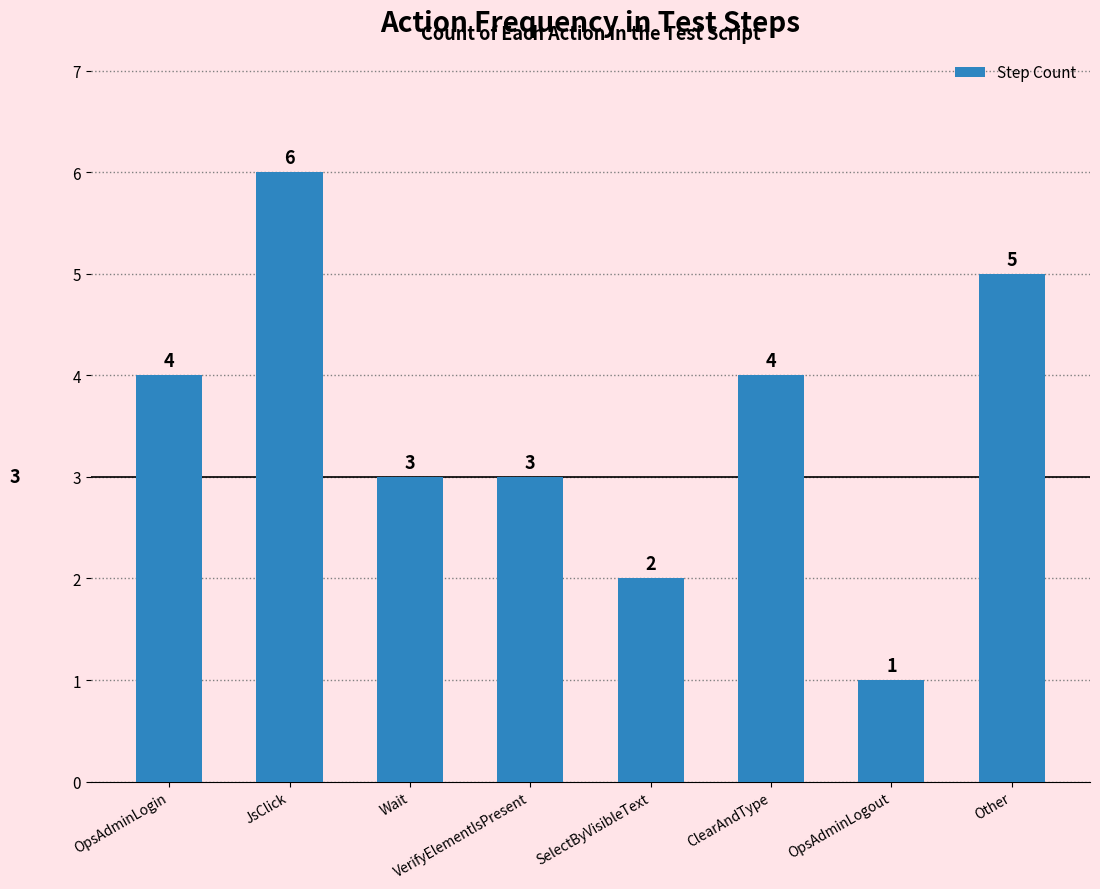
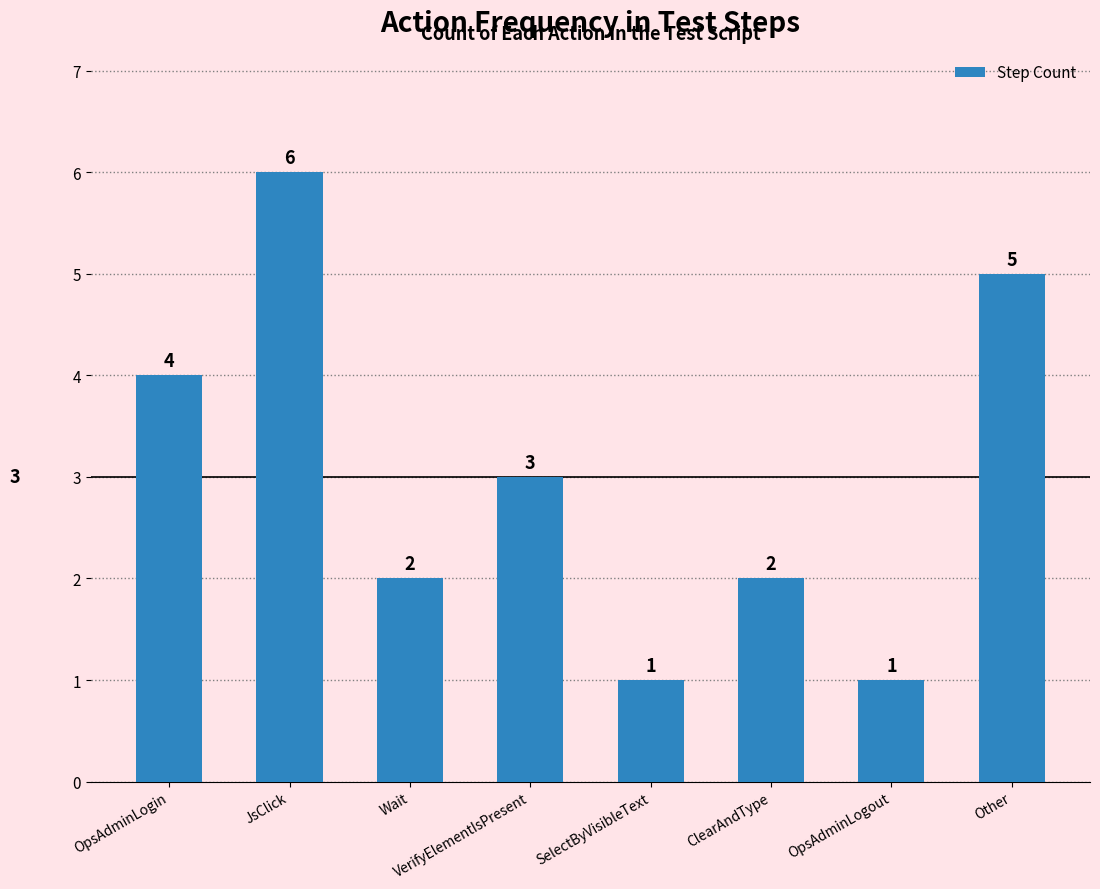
Wait: 3 -> 2
SelectByVisibleText: 2 -> 1
ClearAndType: 4 -> 2
